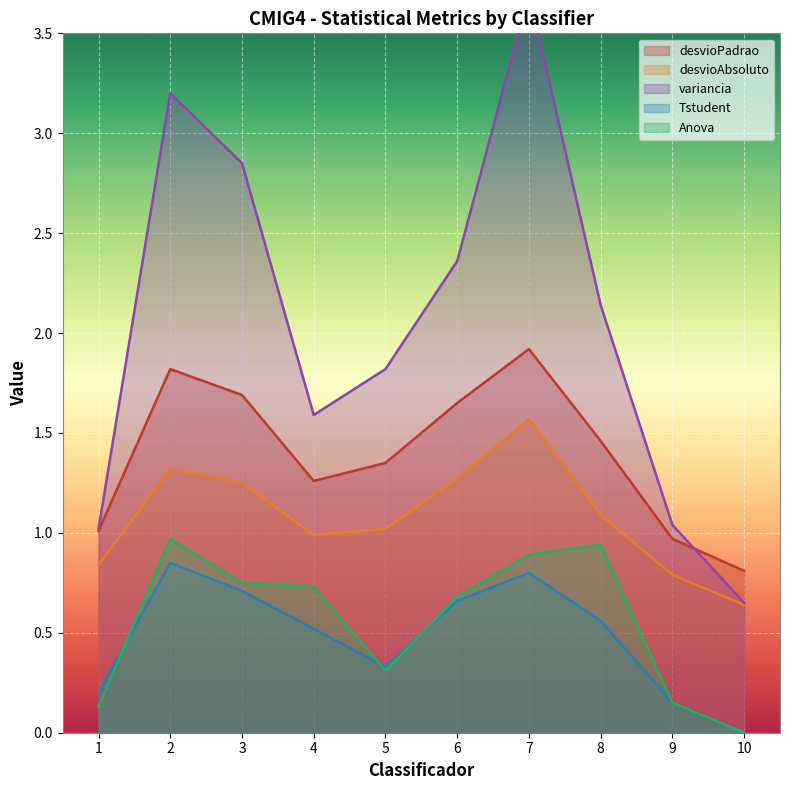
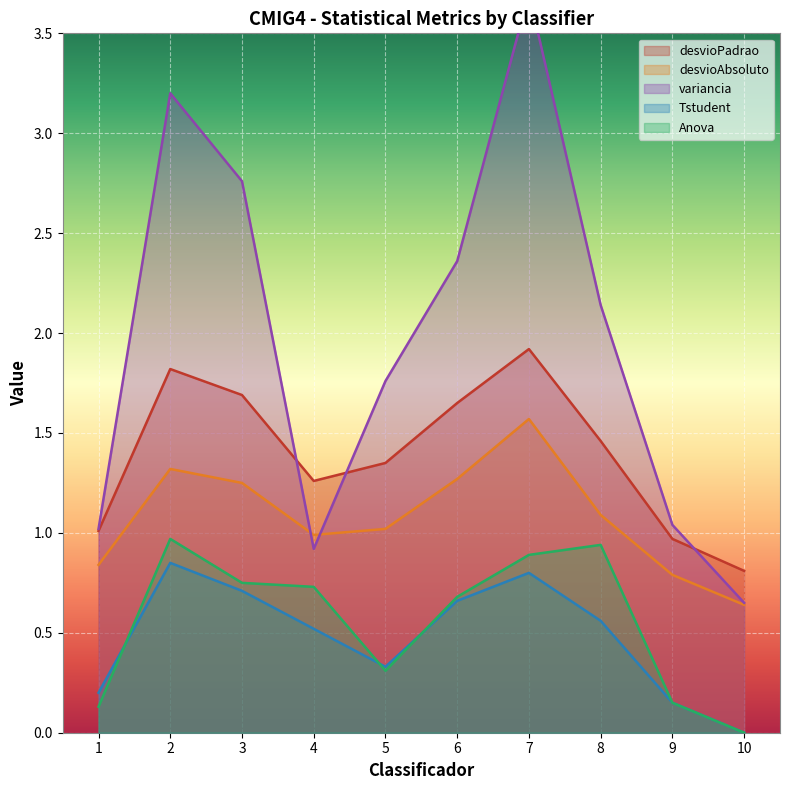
variancia, 3: 2.85 -> 2.76
variancia, 4: 1.59 -> 0.92
variancia, 5: 1.82 -> 1.76
